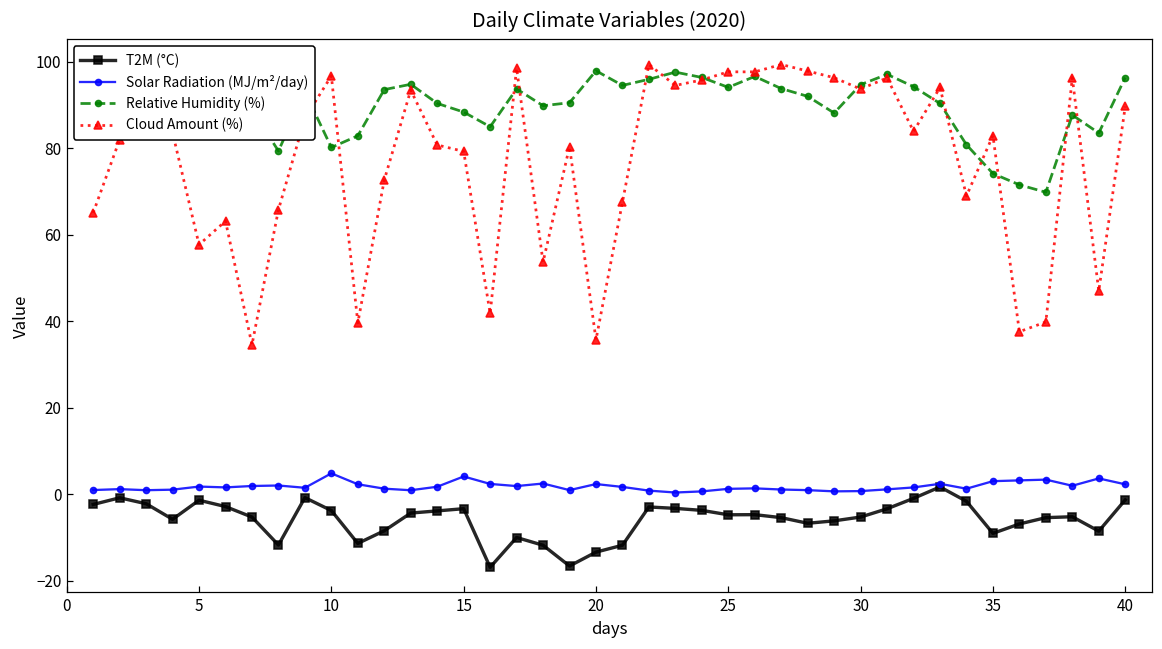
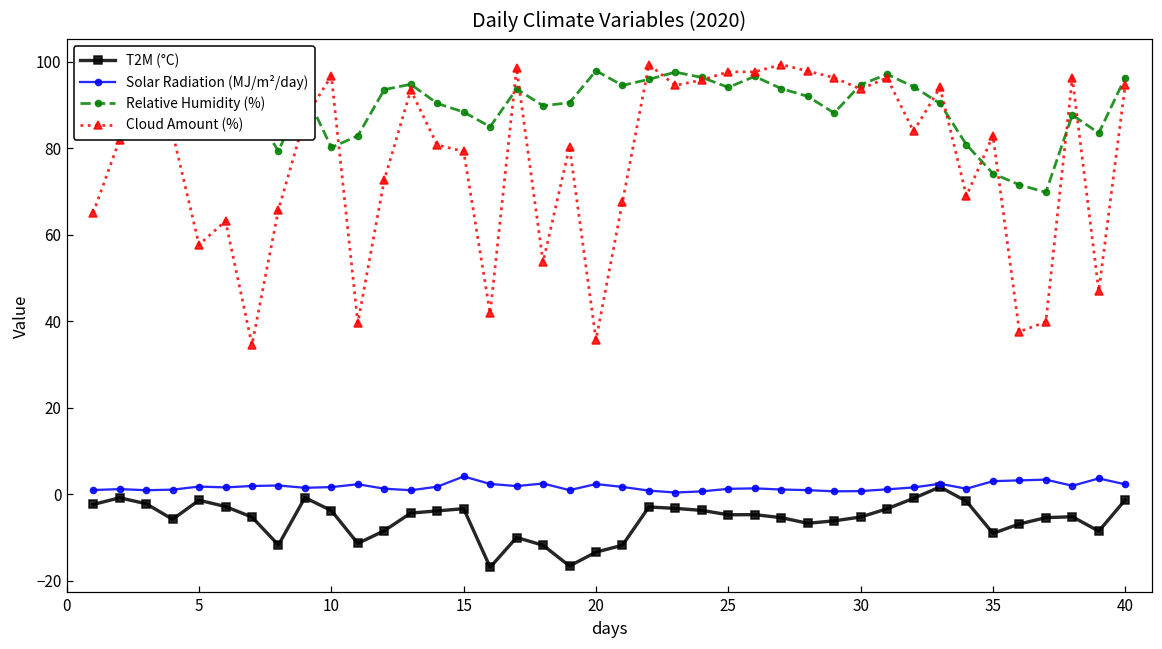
Solar Radiation (MJ/m²/day), 10: 5 -> 2
Cloud Amount (%), 40: 90 -> 95
